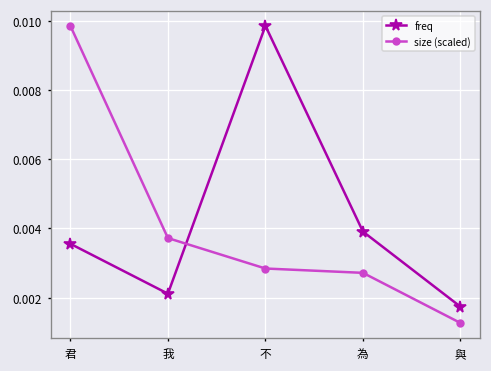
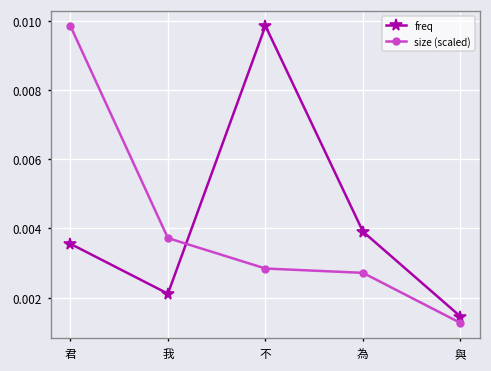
freq, 與: 0.0017 -> 0.0015
